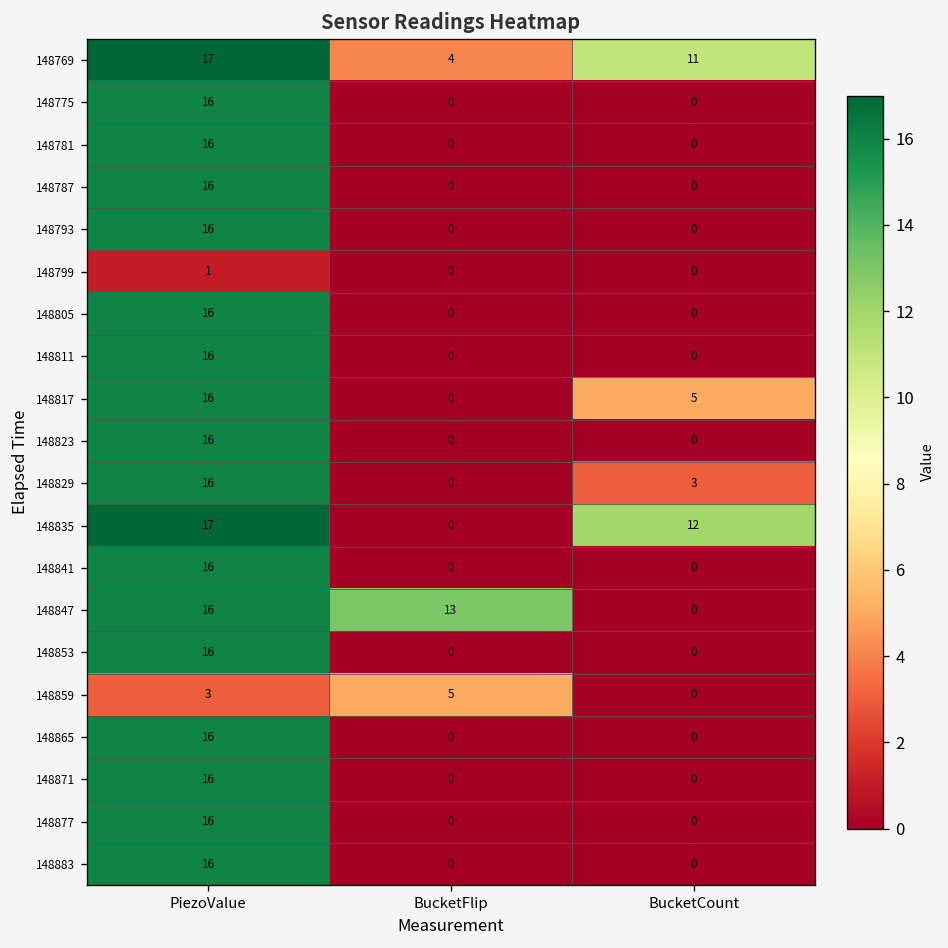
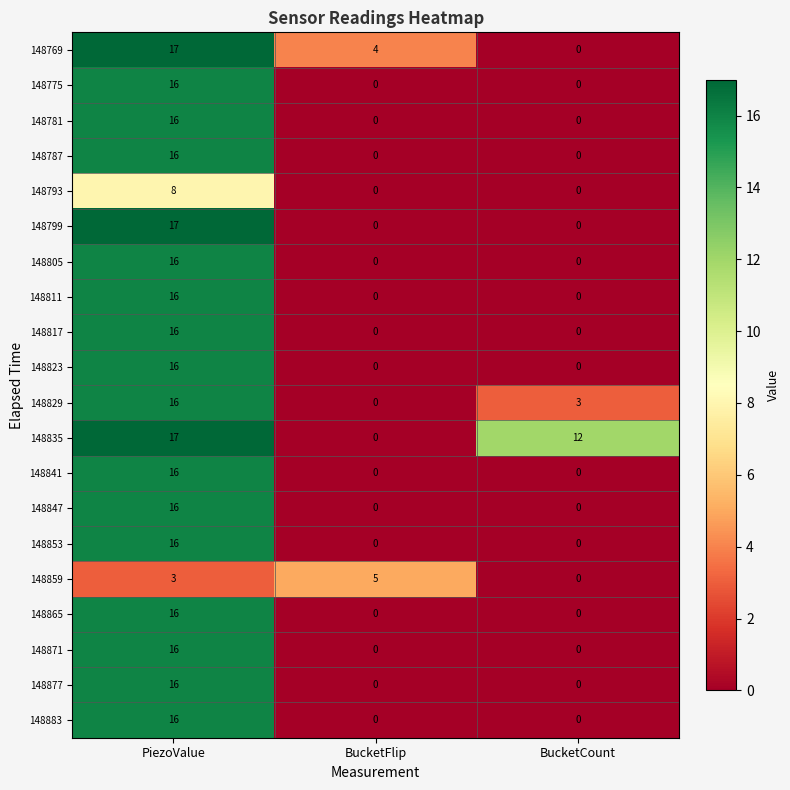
148769, BucketCount: 11 -> 0
148793, PiezoValue: 16 -> 8
148799, PiezoValue: 1 -> 17
148817, BucketCount: 5 -> 0
148847, BucketFlip: 13 -> 0
